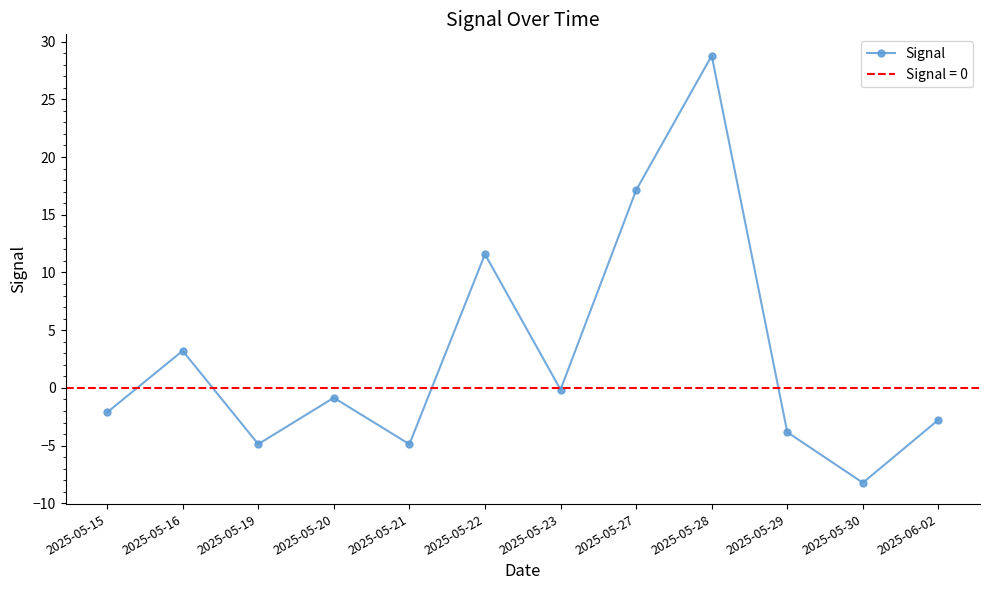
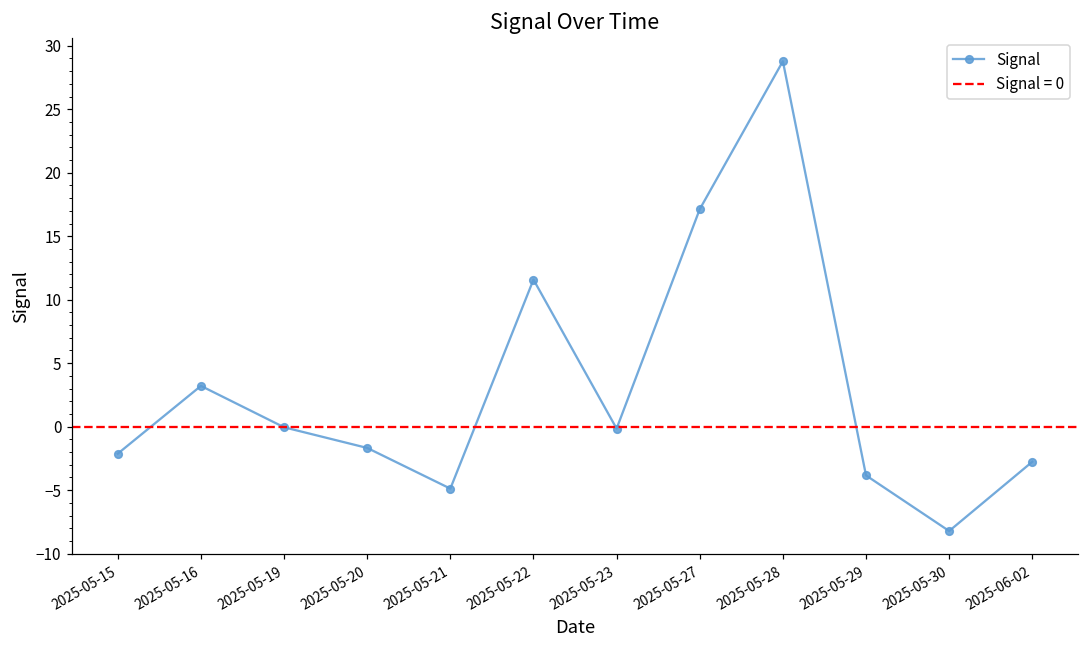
2025-05-19: -4.9 -> 0.0
2025-05-20: -0.9 -> -1.7
